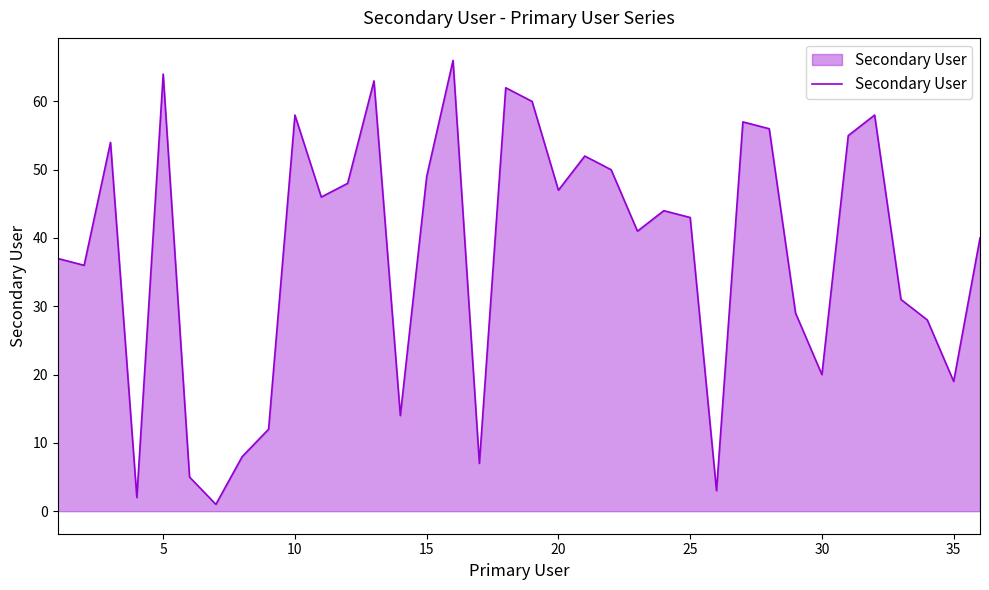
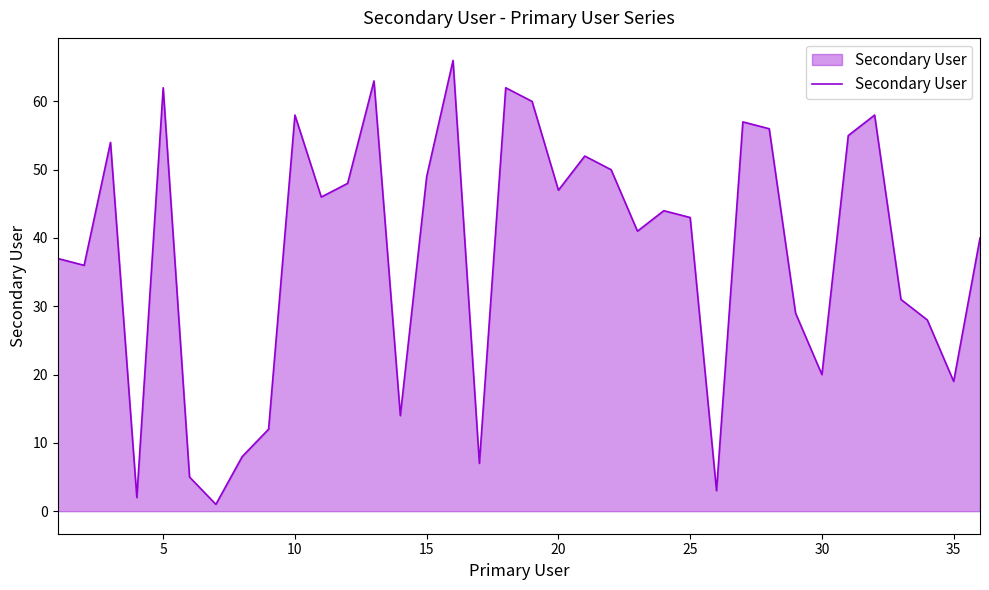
5: 64 -> 62
